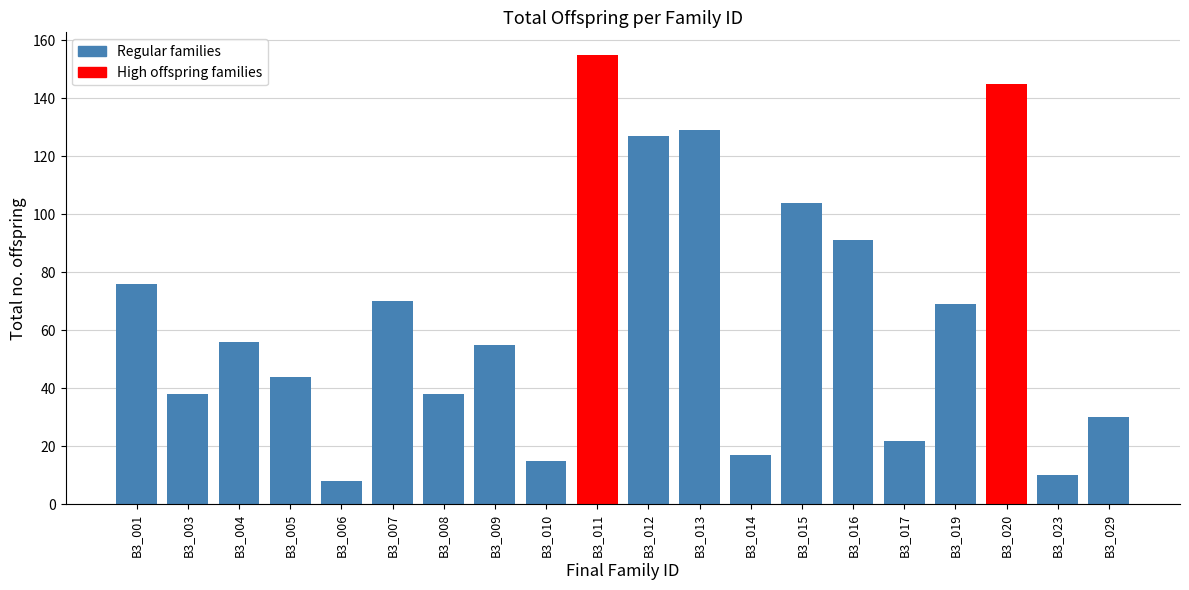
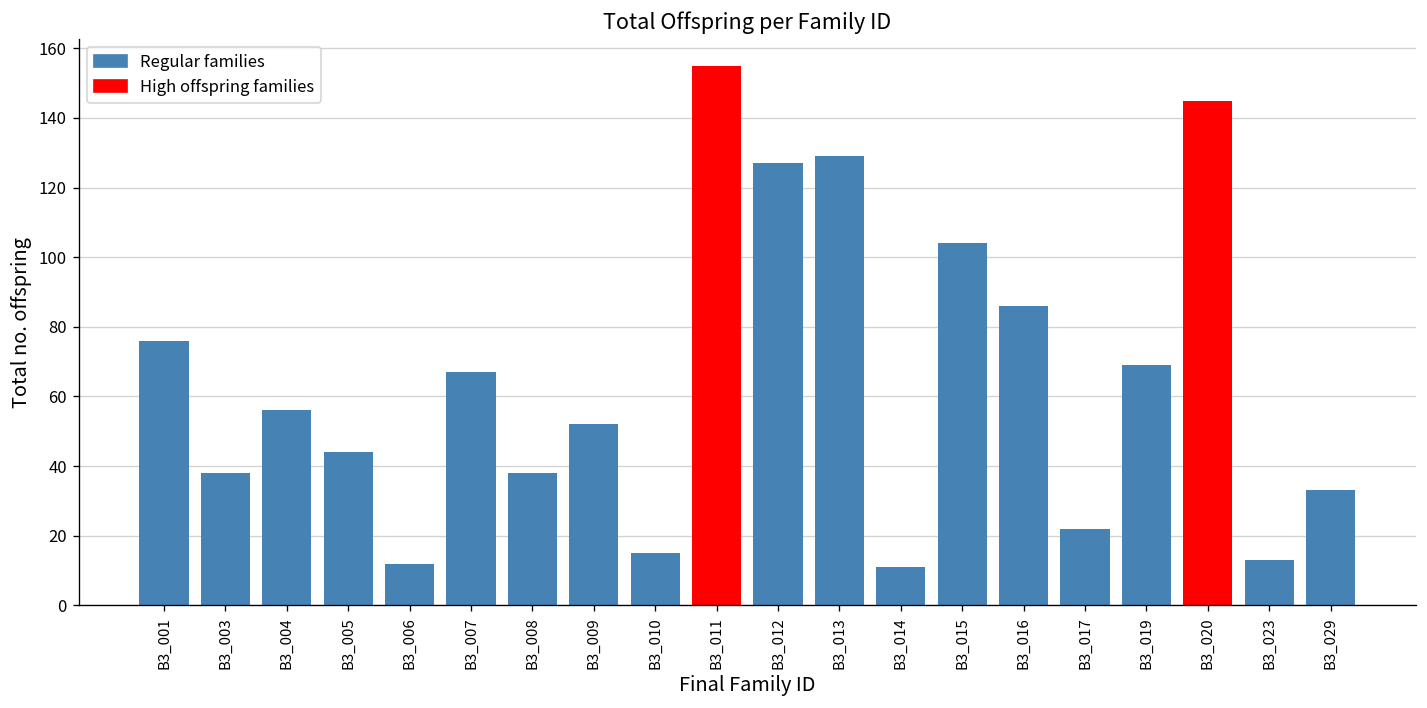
Regular families, B3_006: 8 -> 12
Regular families, B3_007: 70 -> 67
Regular families, B3_009: 55 -> 52
Regular families, B3_014: 17 -> 11
Regular families, B3_016: 91 -> 86
Regular families, B3_023: 10 -> 13
Regular families, B3_029: 30 -> 33
